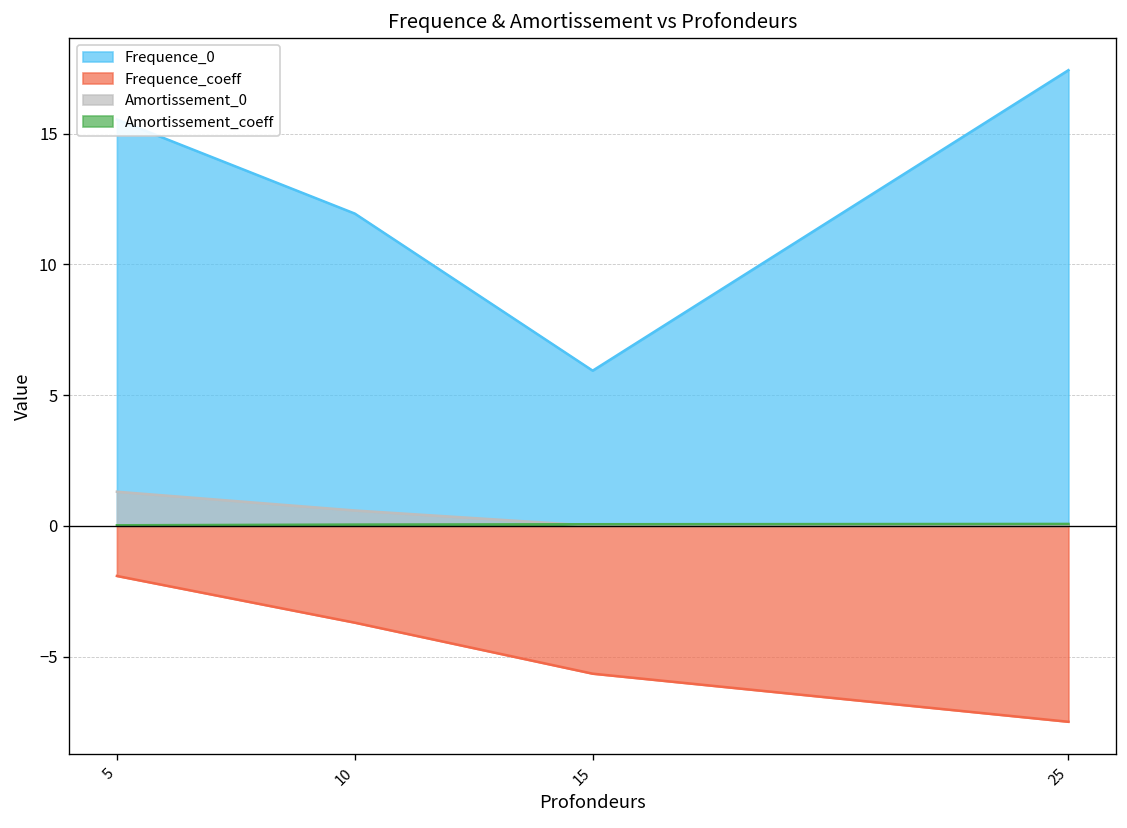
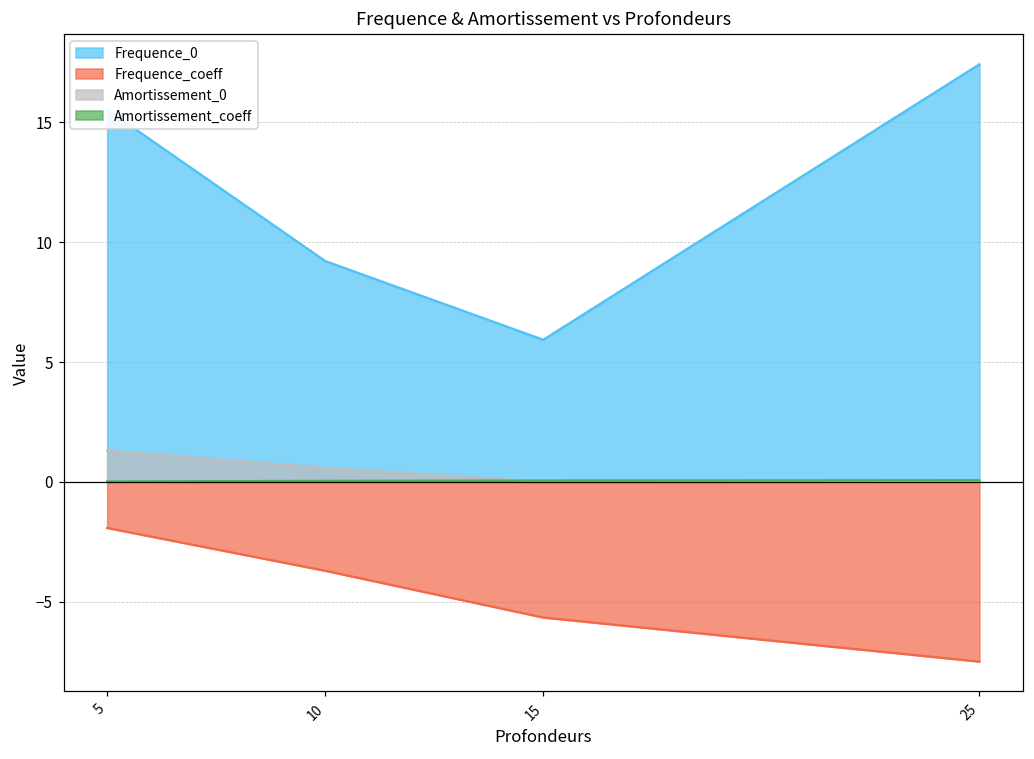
Frequence_0, 10: 11.9 -> 9.2
